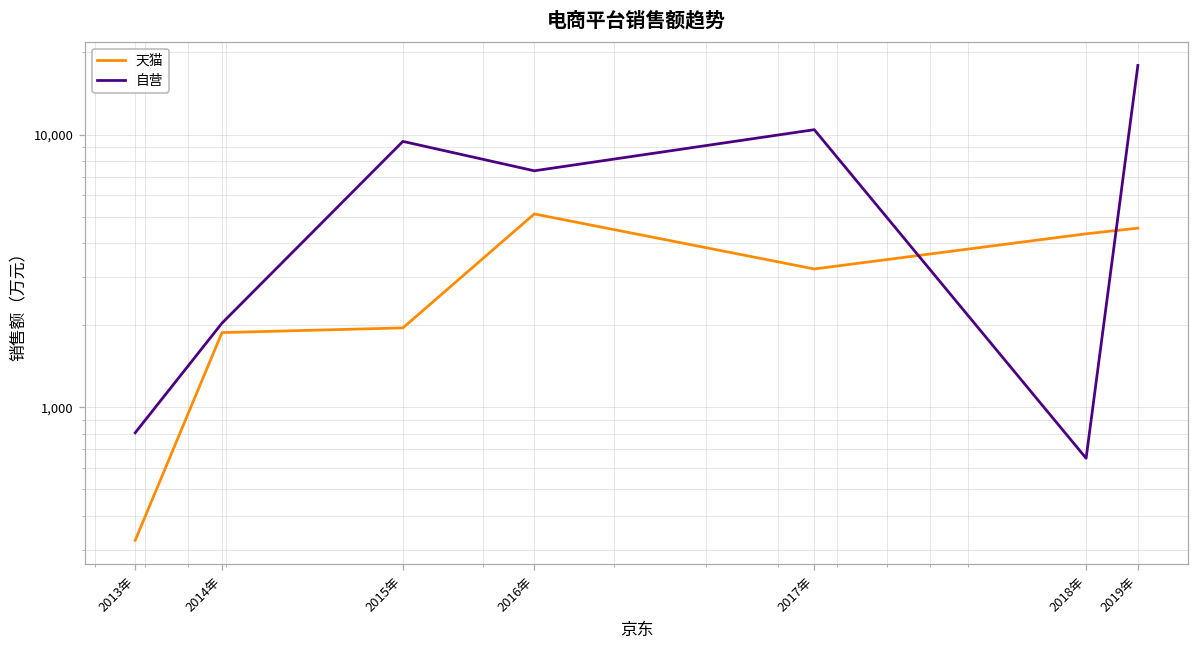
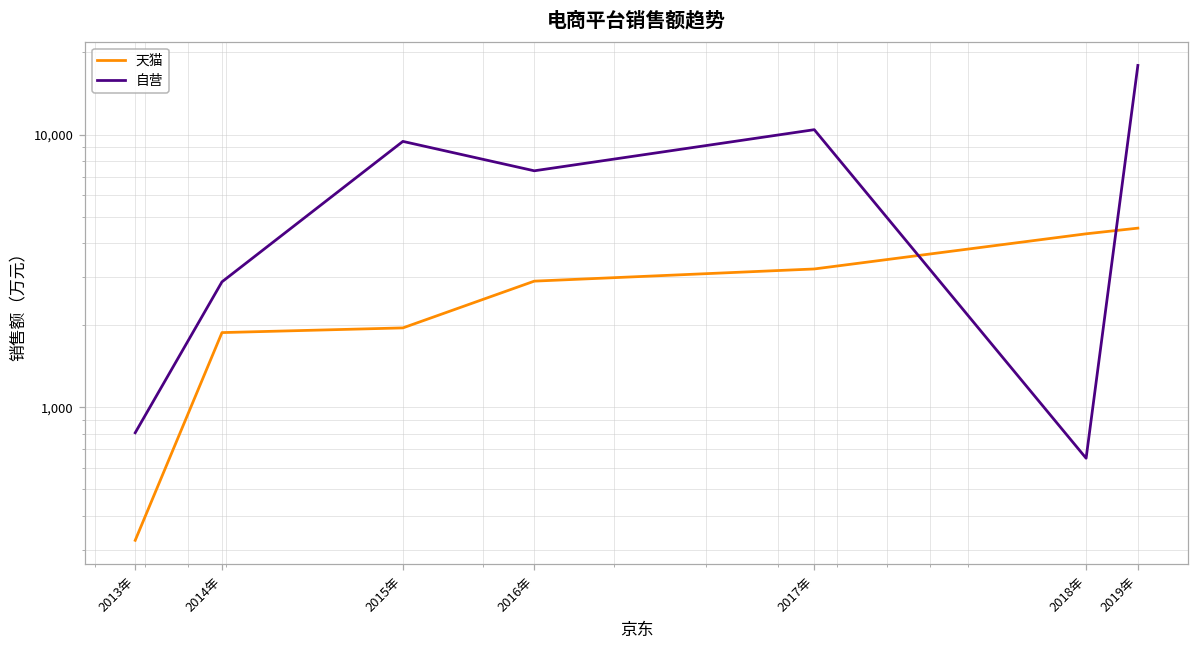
自营, 2014年: 2,000 -> 2,900
天猫, 2016年: 5,100 -> 2,900
